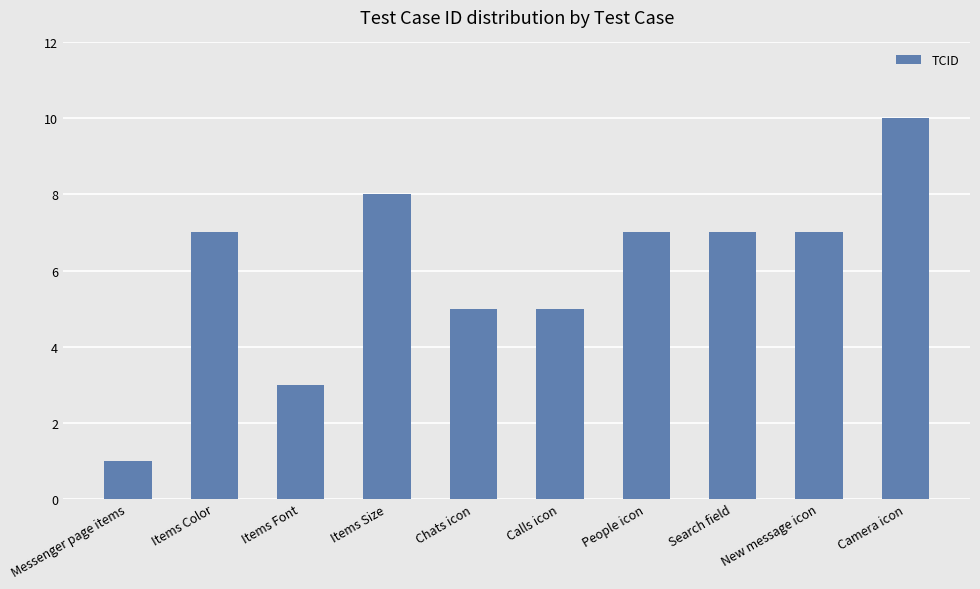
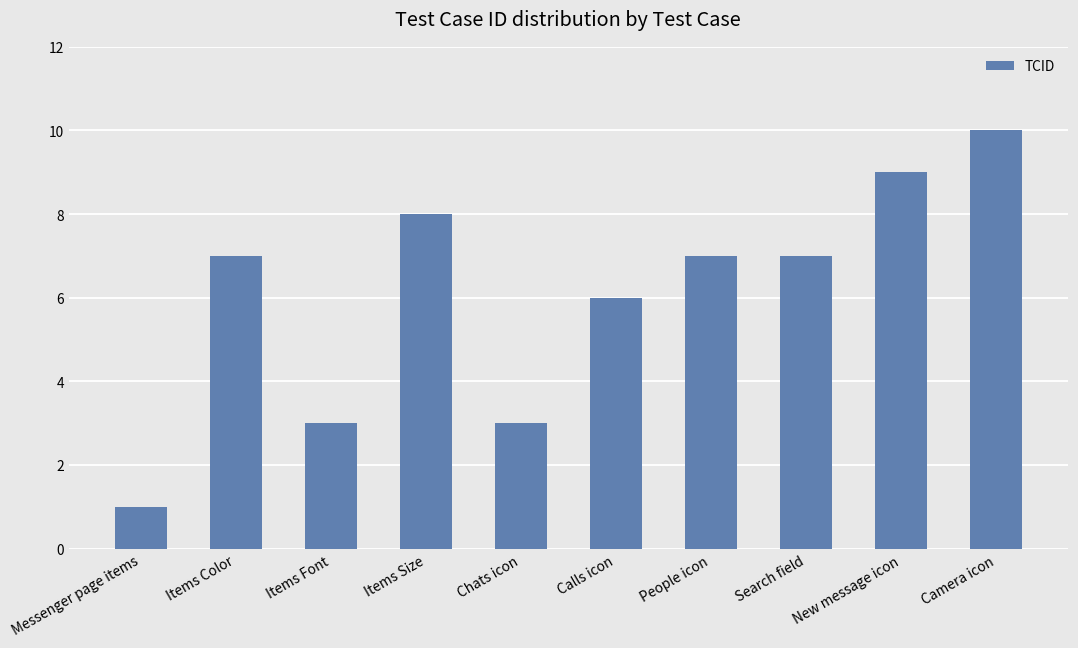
Chats icon: 5 -> 3
Calls icon: 5 -> 6
New message icon: 7 -> 9
